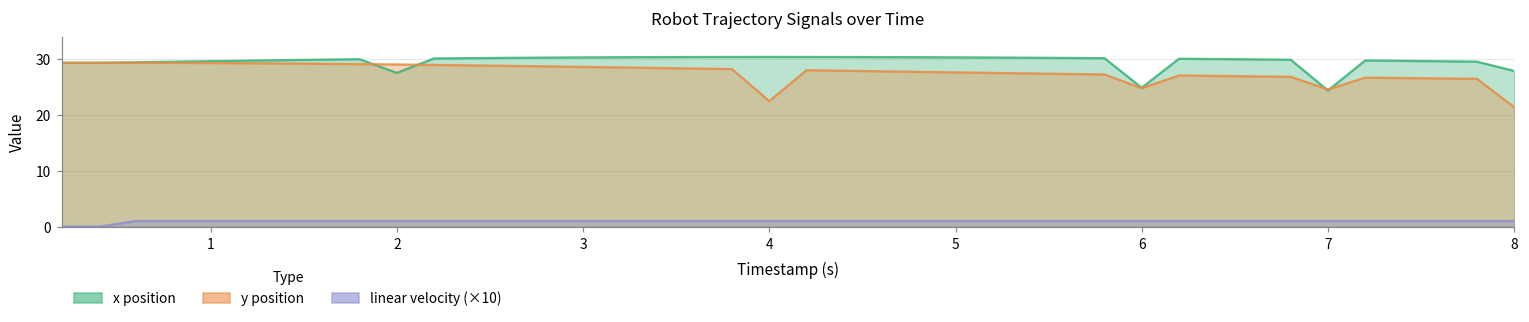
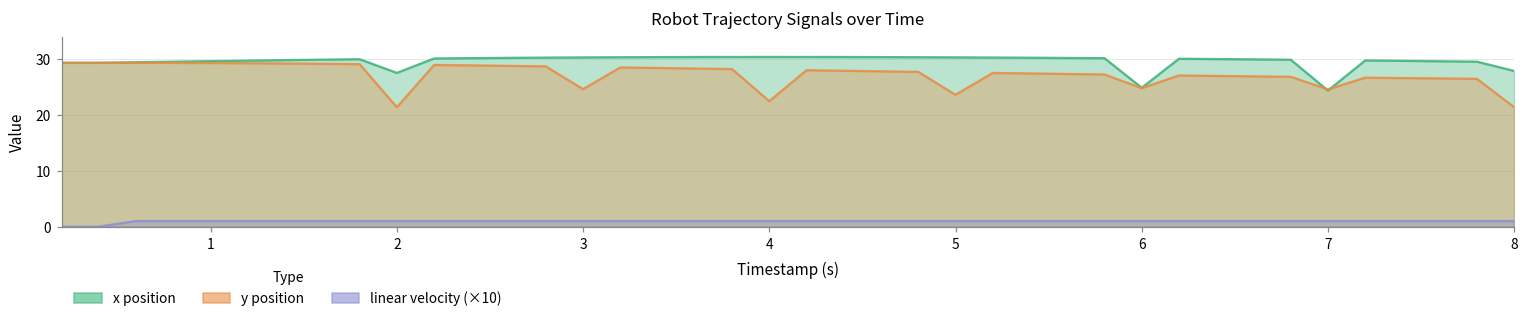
y position, 2: 29 -> 21
y position, 3: 29 -> 25
y position, 5: 28 -> 24
